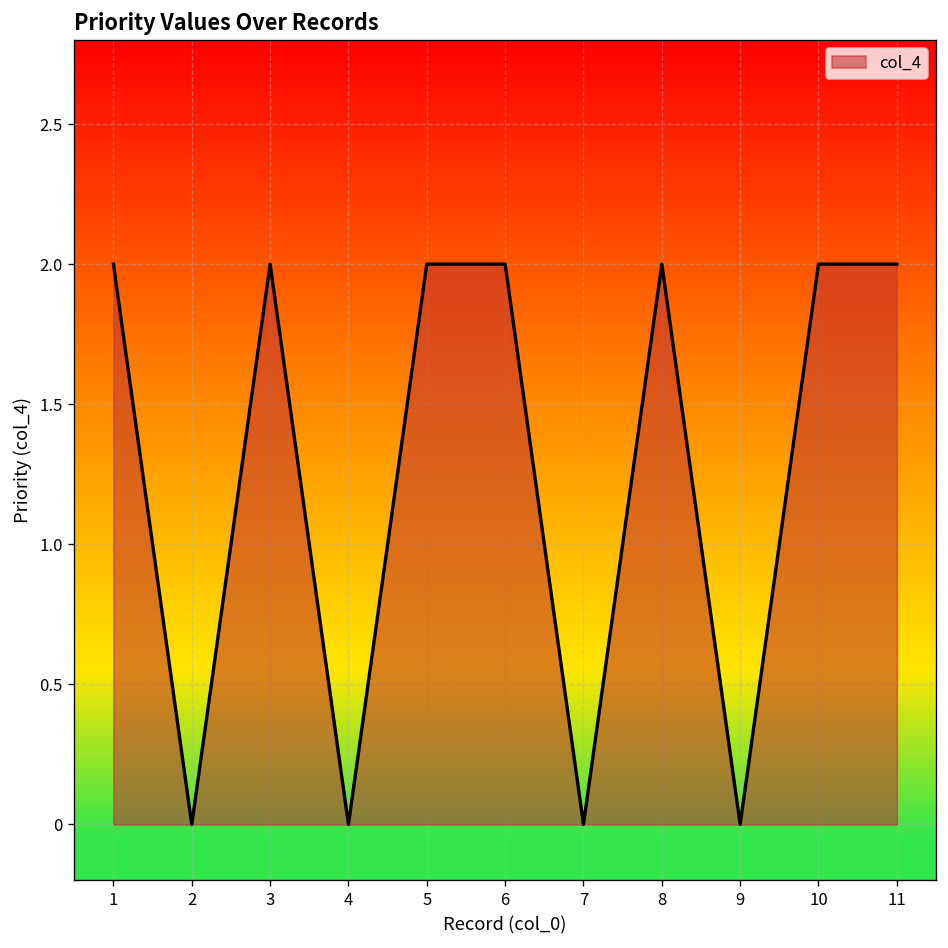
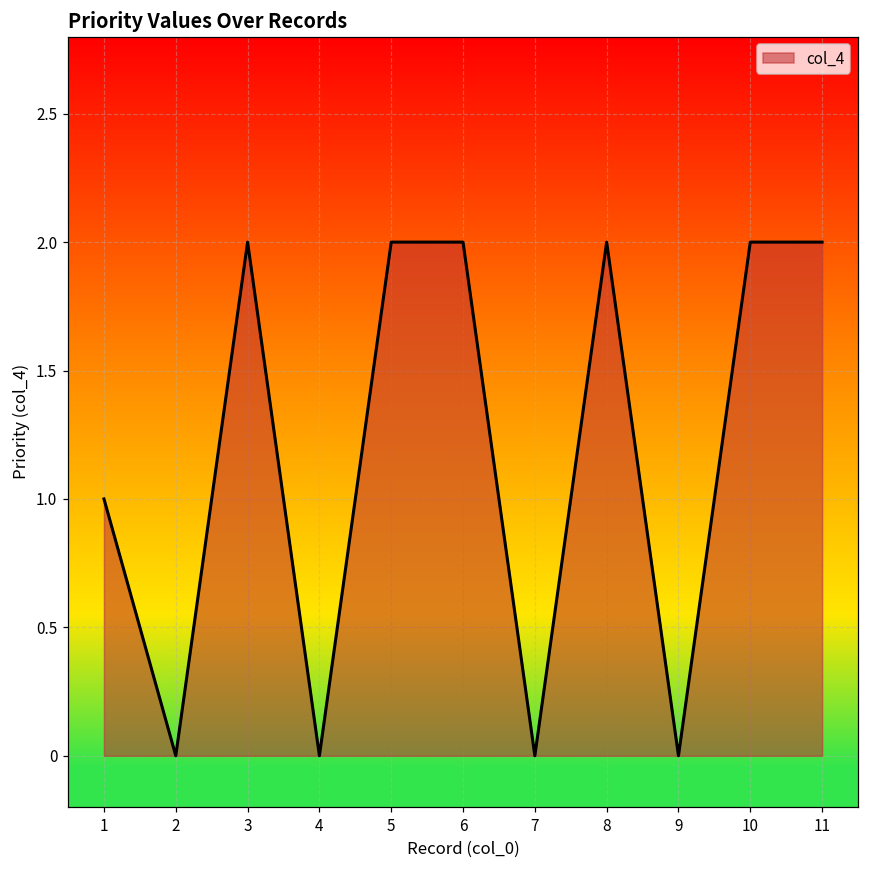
1: 2 -> 1
